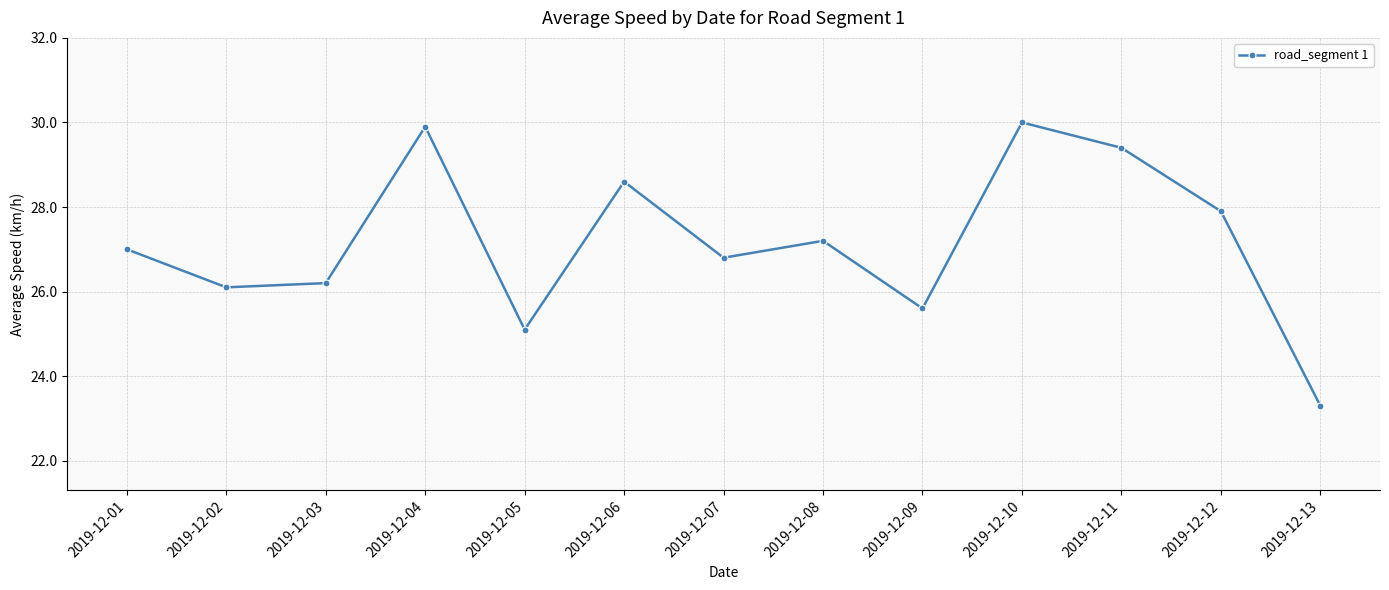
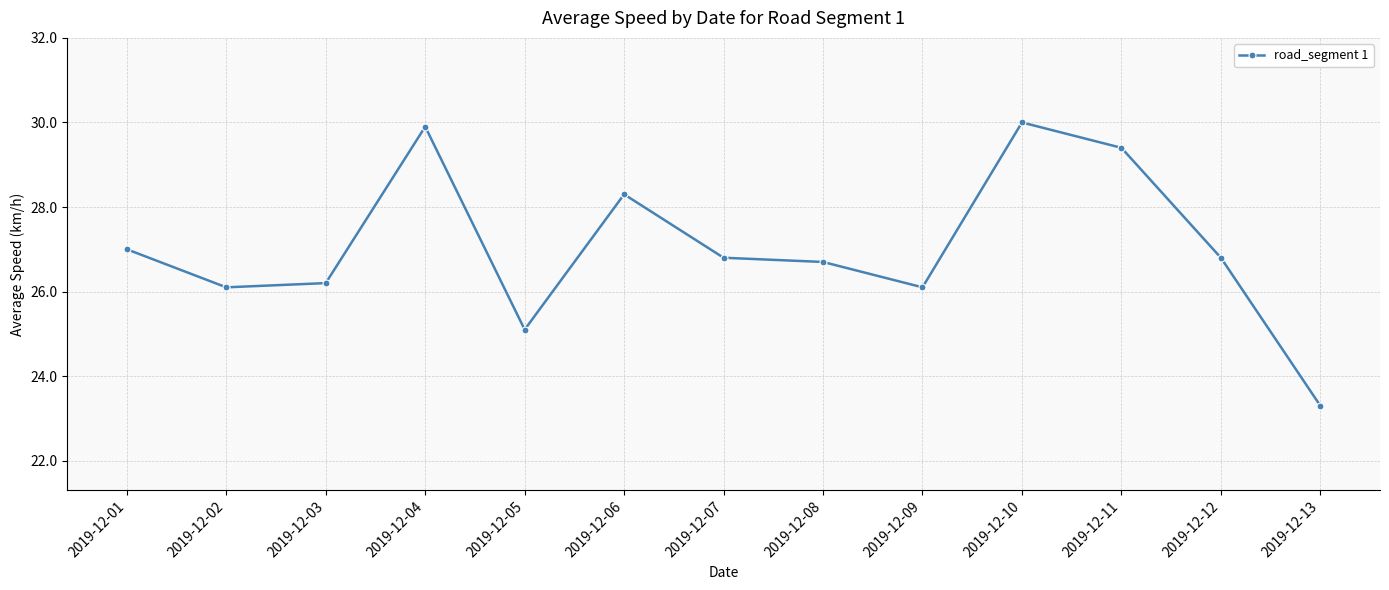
2019-12-06: 28.6 -> 28.3
2019-12-08: 27.2 -> 26.7
2019-12-09: 25.6 -> 26.1
2019-12-12: 27.9 -> 26.8
